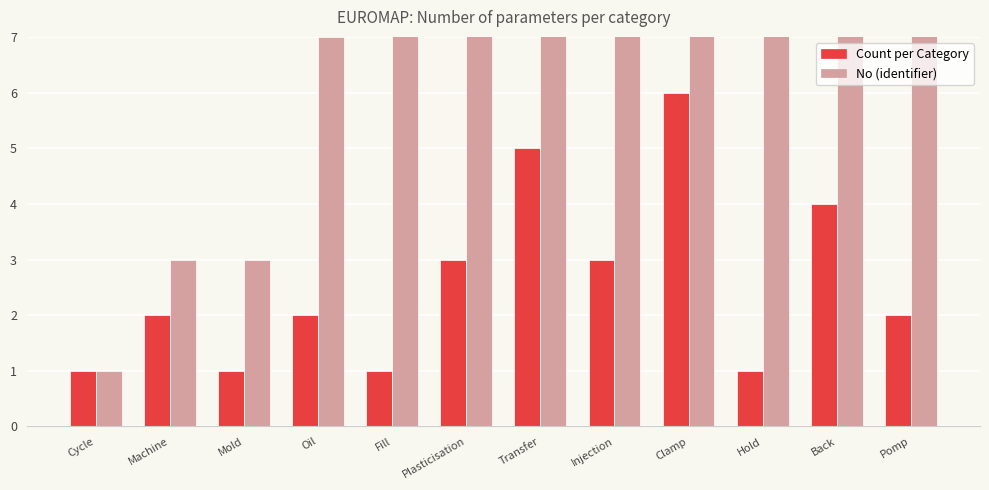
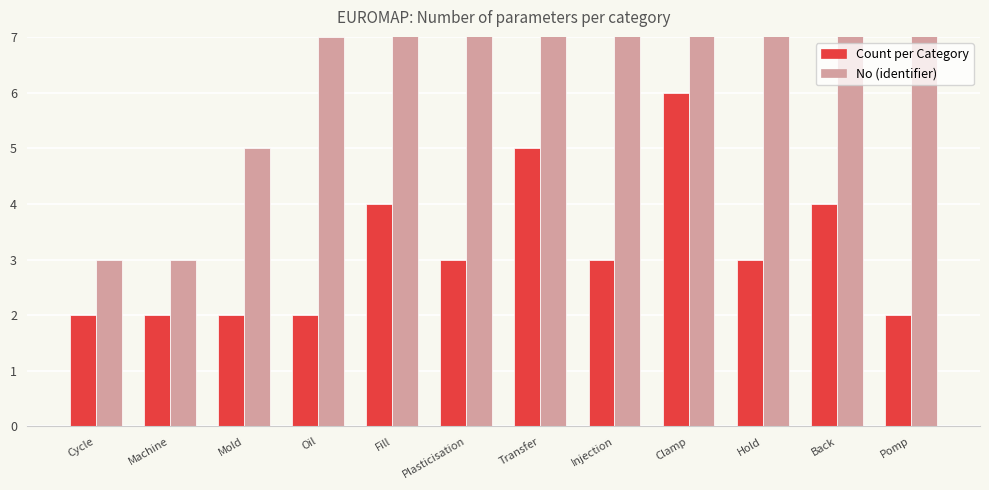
Count per Category, Cycle: 1 -> 2
No (identifier), Cycle: 1 -> 3
Count per Category, Mold: 1 -> 2
No (identifier), Mold: 3 -> 5
Count per Category, Fill: 1 -> 4
Count per Category, Hold: 1 -> 3
